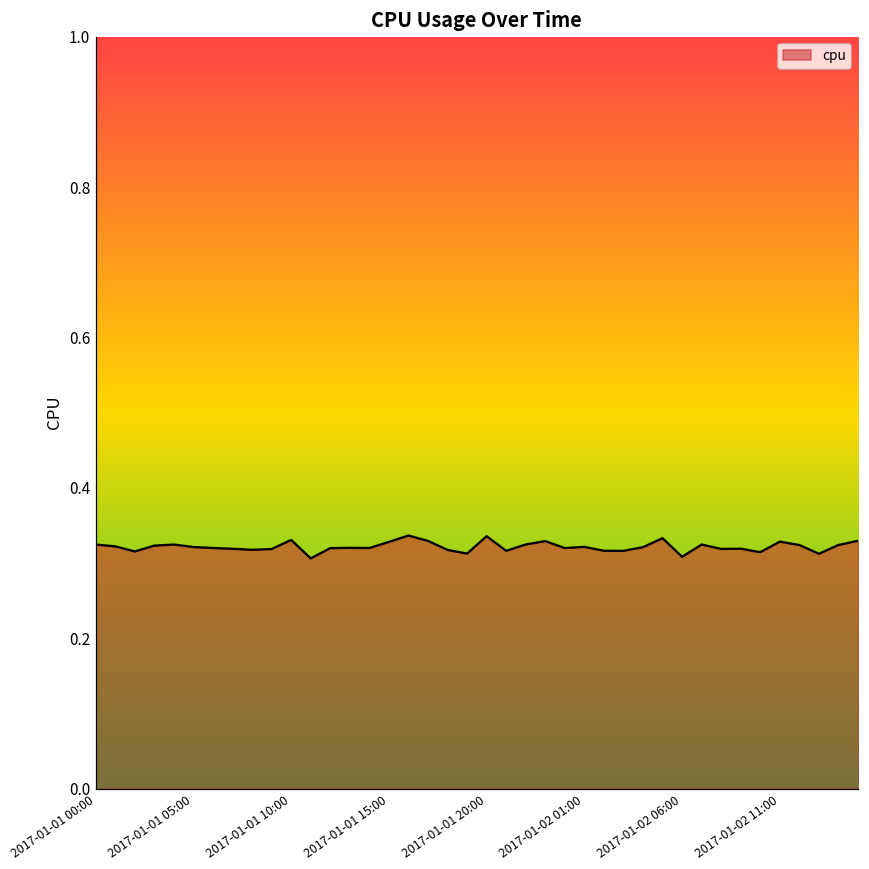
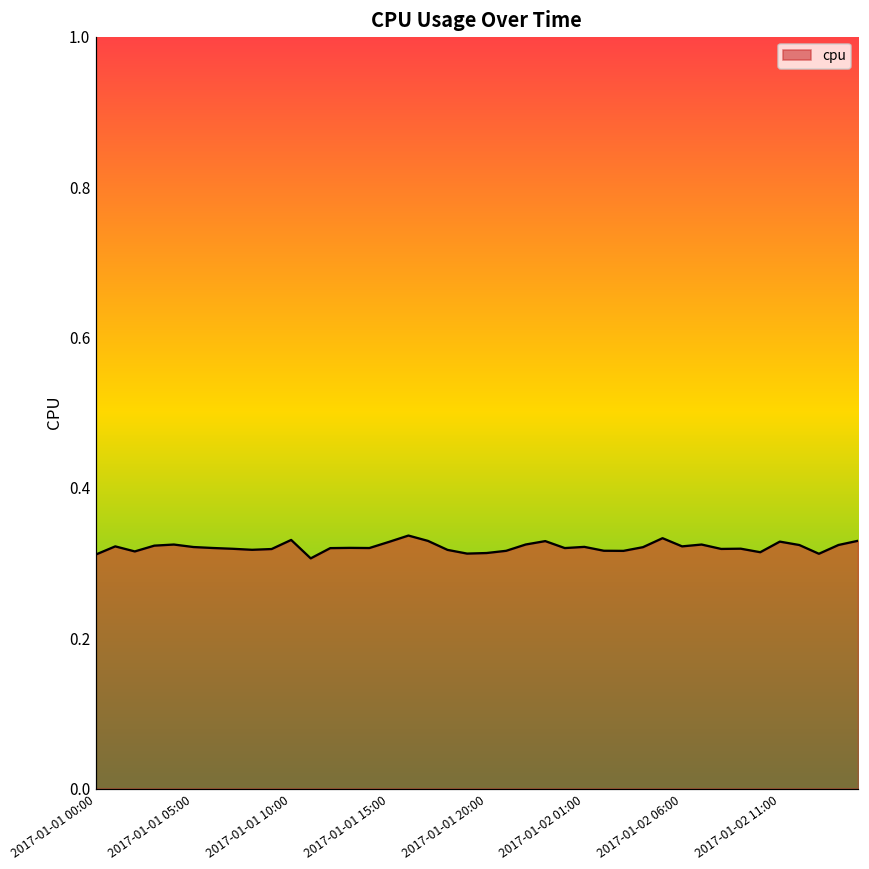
2017-01-01 00:00: 0.32 -> 0.31
2017-01-01 20:00: 0.34 -> 0.31
2017-01-02 06:00: 0.31 -> 0.32
